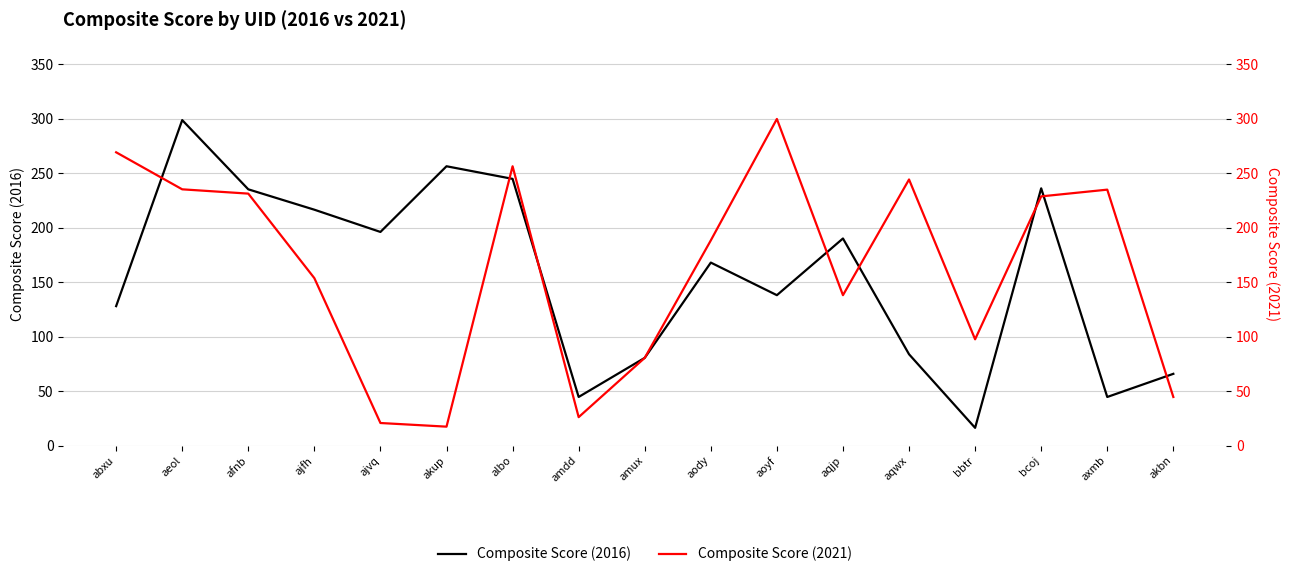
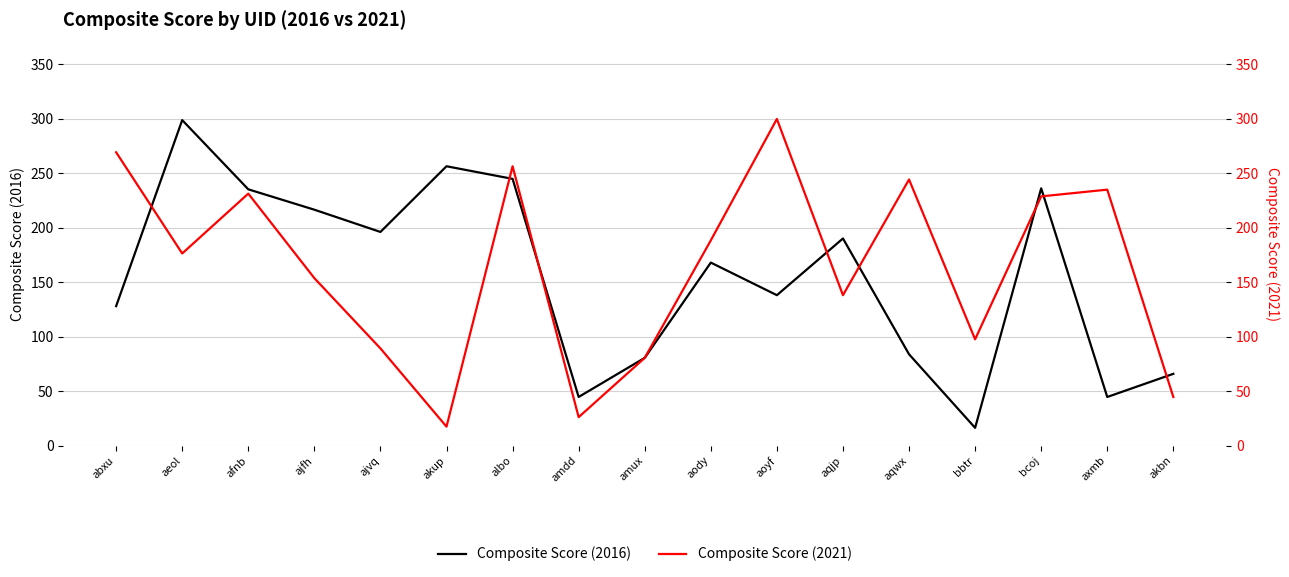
Composite Score (2021), aeol: 235 -> 176
Composite Score (2021), ajvq: 21 -> 89
